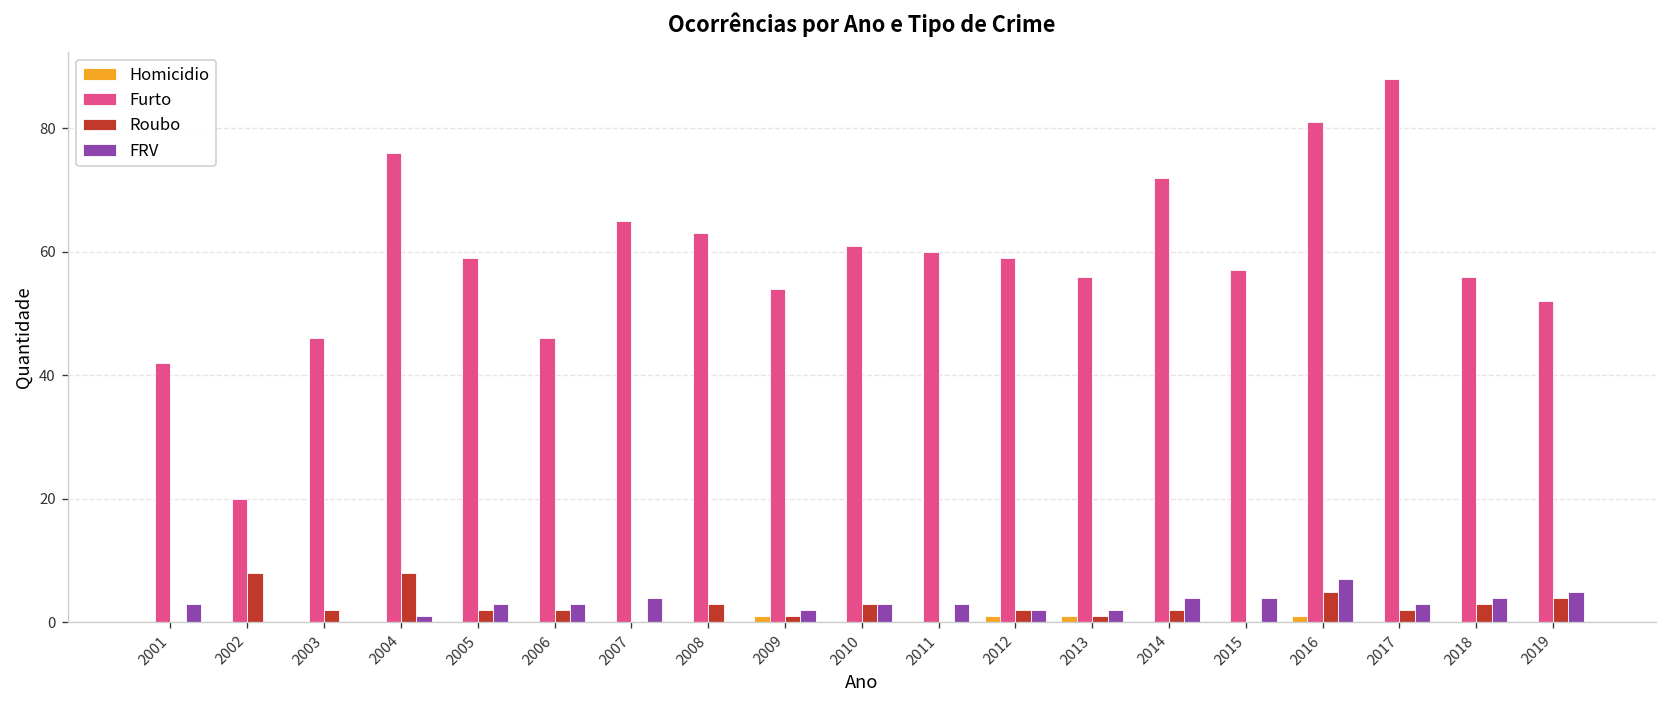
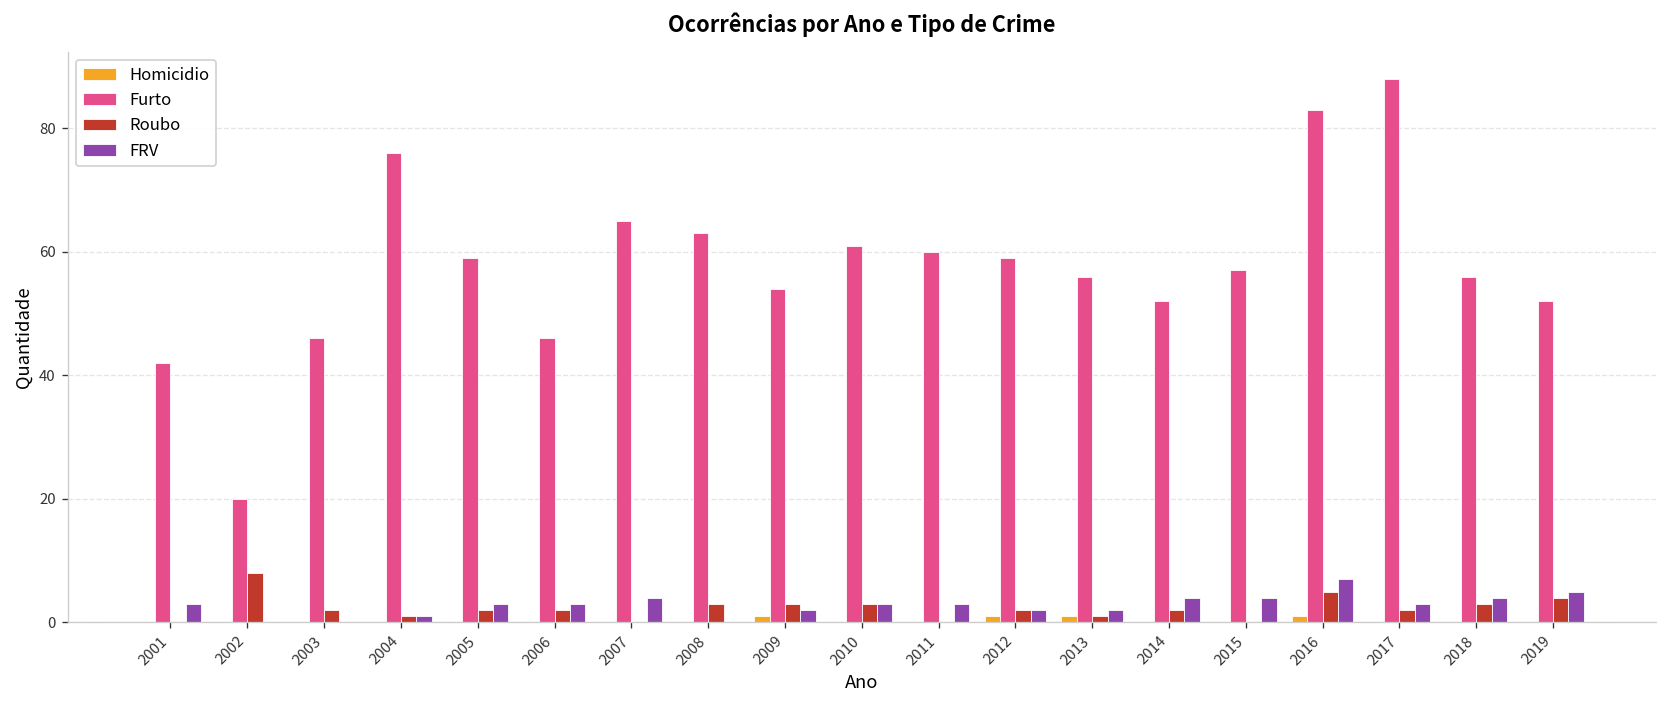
Roubo, 2004: 8 -> 1
Roubo, 2009: 1 -> 3
Furto, 2014: 72 -> 52
Furto, 2016: 81 -> 83
